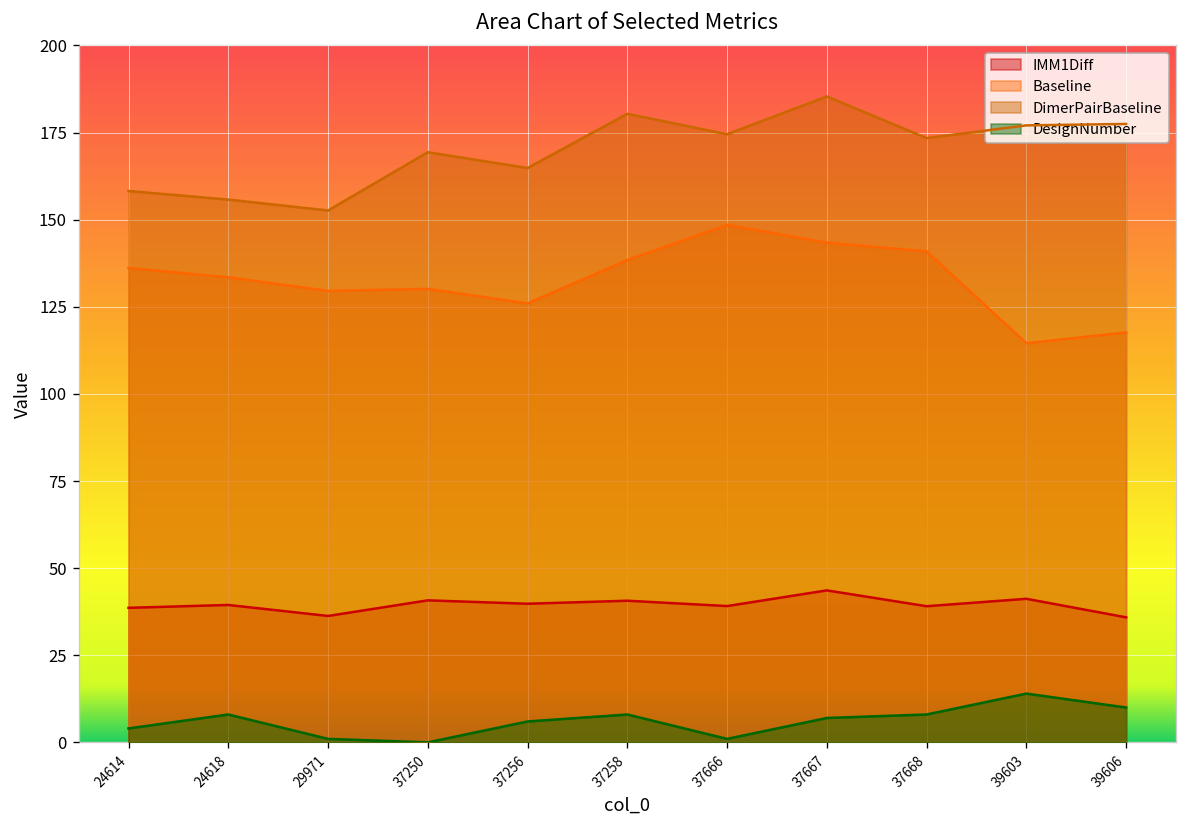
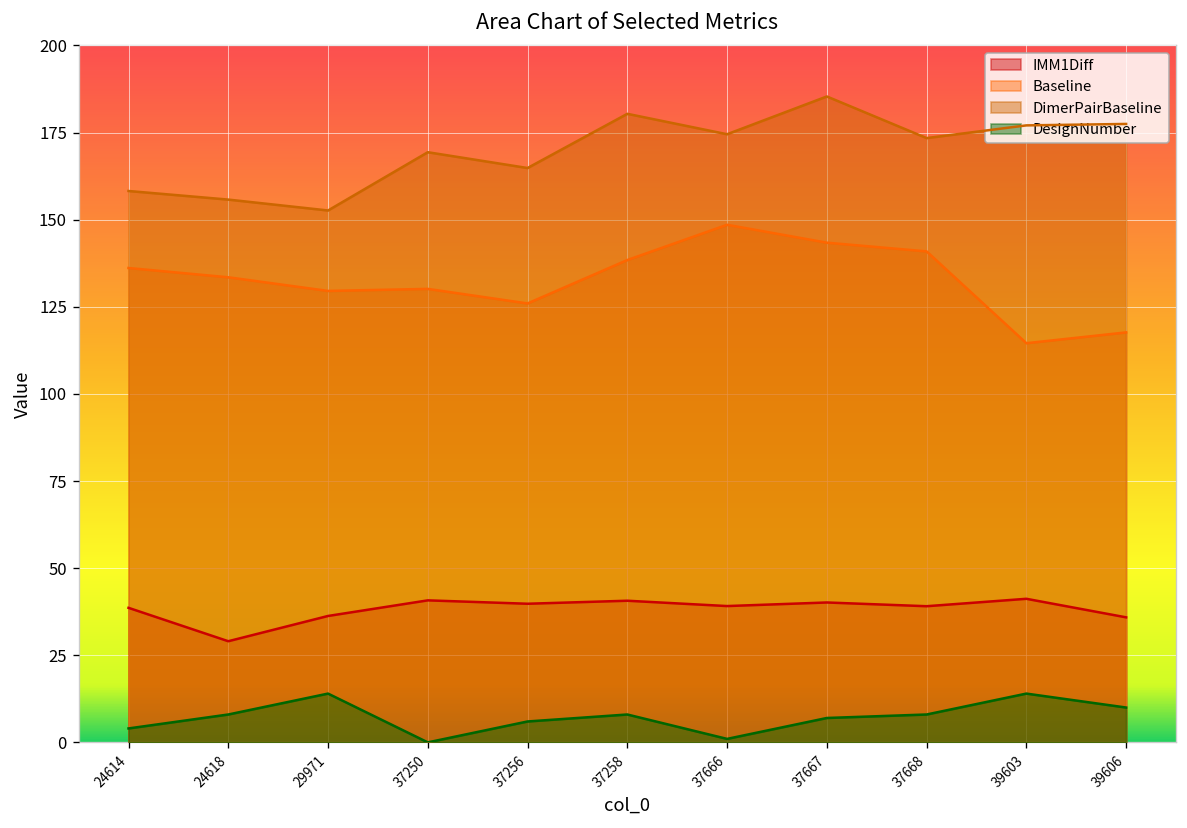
IMM1Diff, 24618: 39 -> 29
DesignNumber, 29971: 1 -> 14
IMM1Diff, 37667: 44 -> 40
